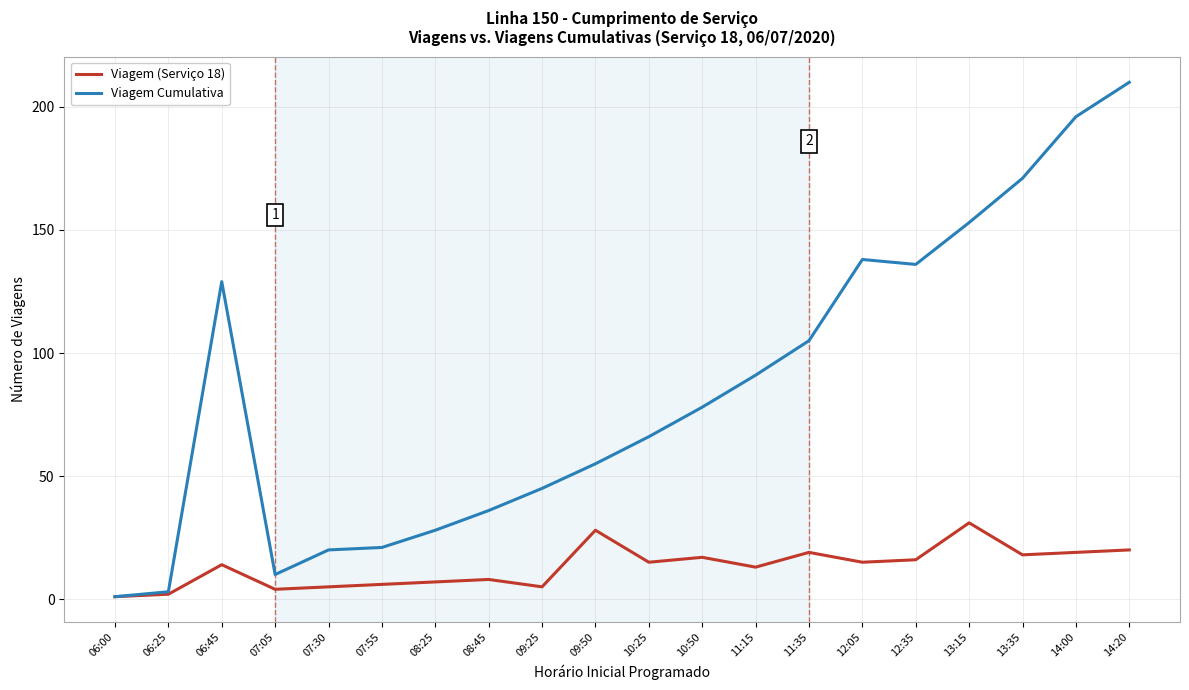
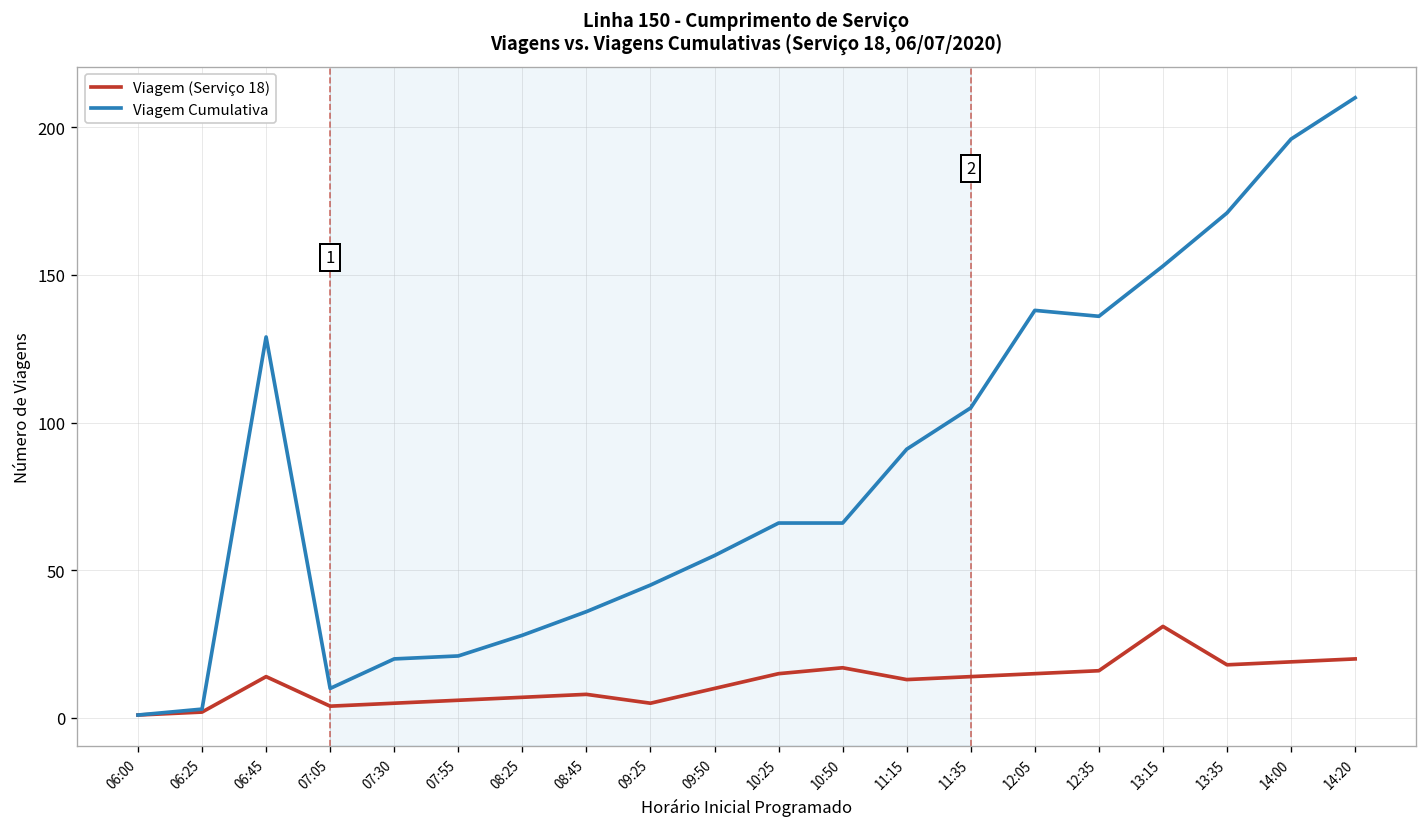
Viagem (Serviço 18), 09:50: 28 -> 10
Viagem Cumulativa, 10:50: 78 -> 66
Viagem (Serviço 18), 11:35: 19 -> 14
